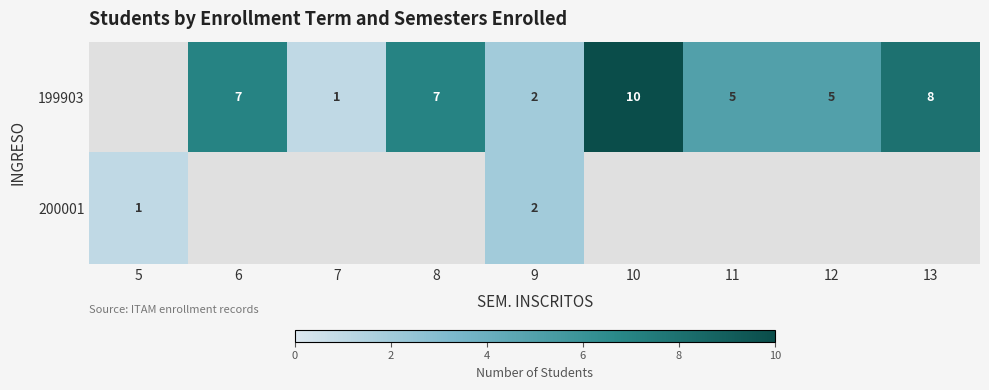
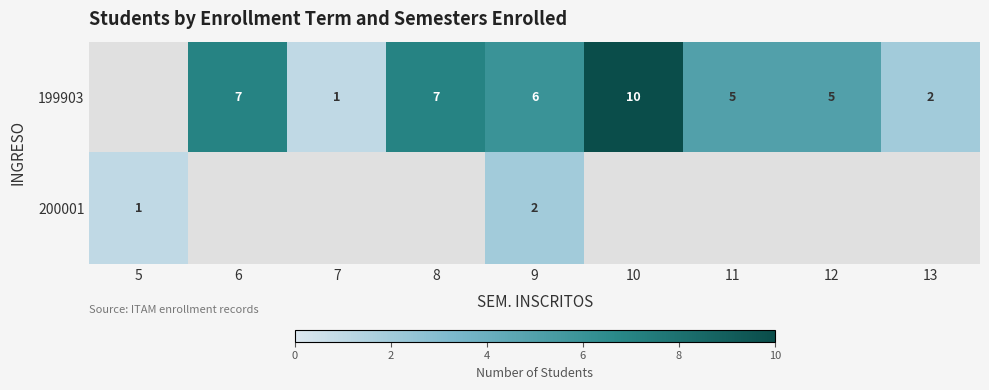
199903, 9: 2 -> 6
199903, 13: 8 -> 2
